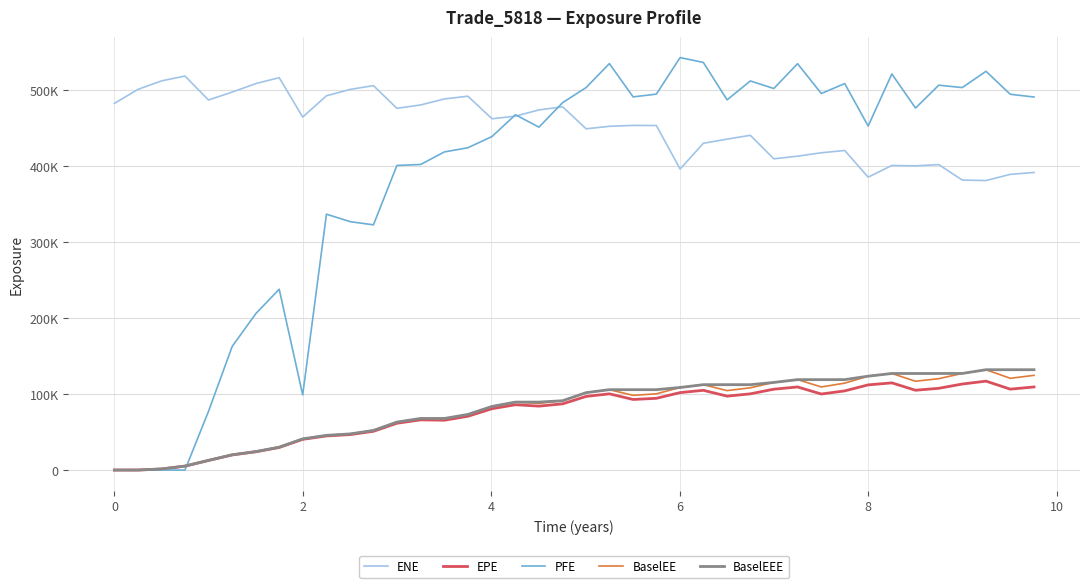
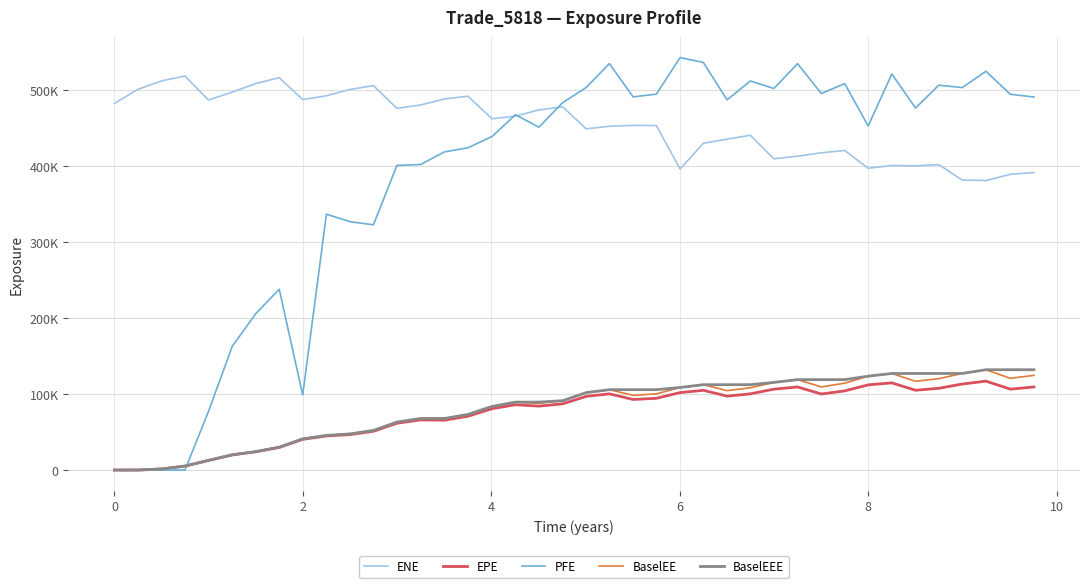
ENE, 2: 460000 -> 490000
ENE, 8: 390000 -> 400000
